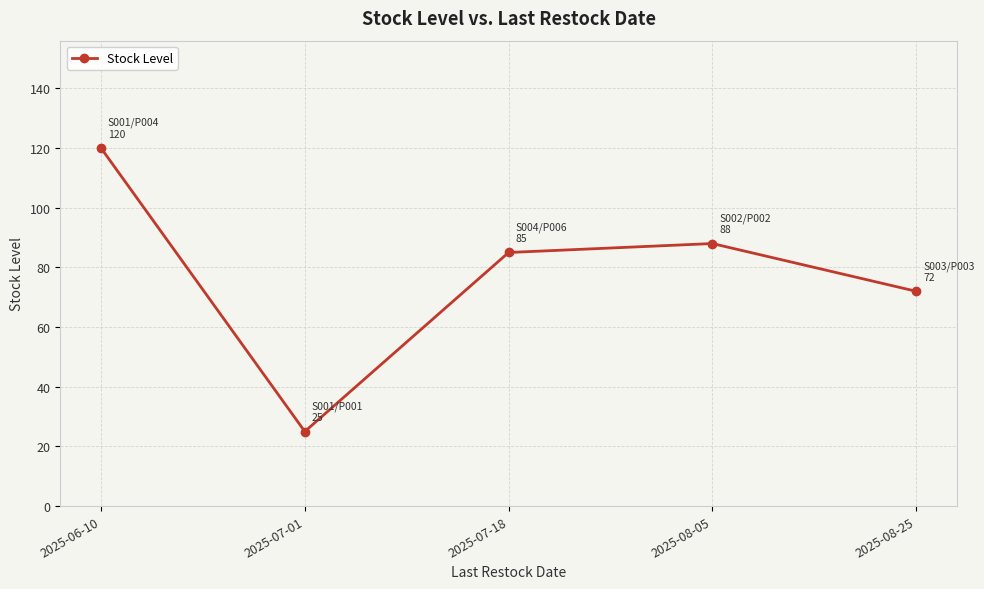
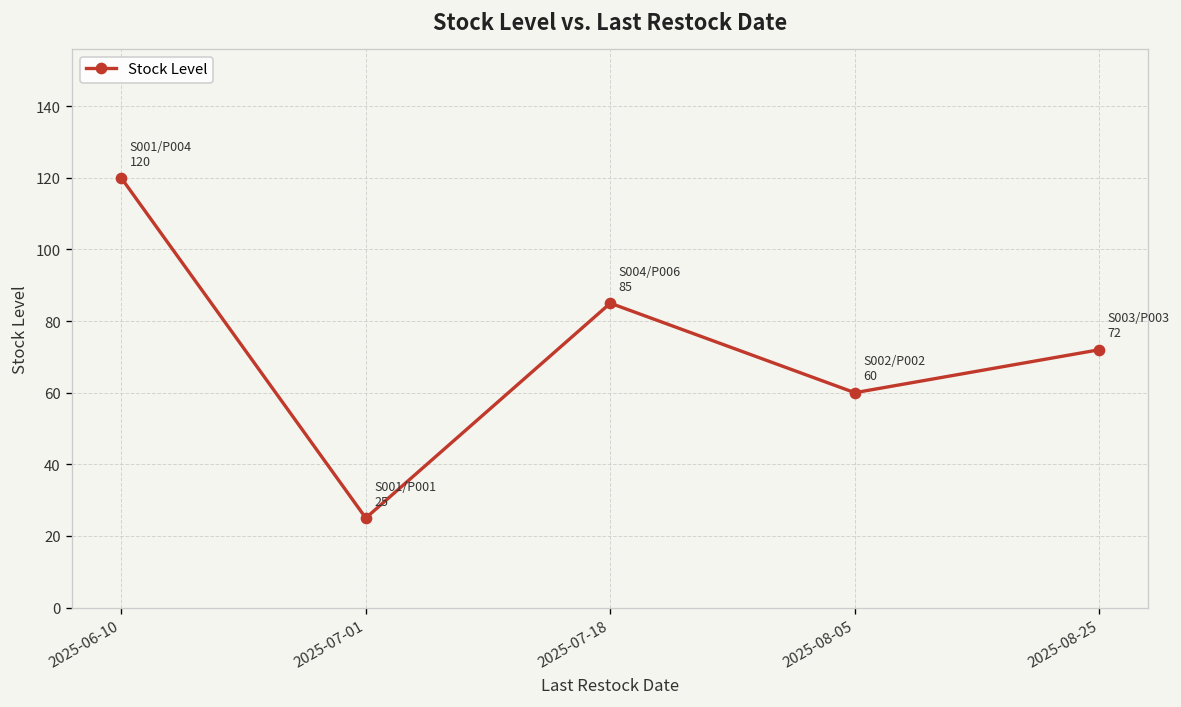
2025-08-05: 88 -> 60
